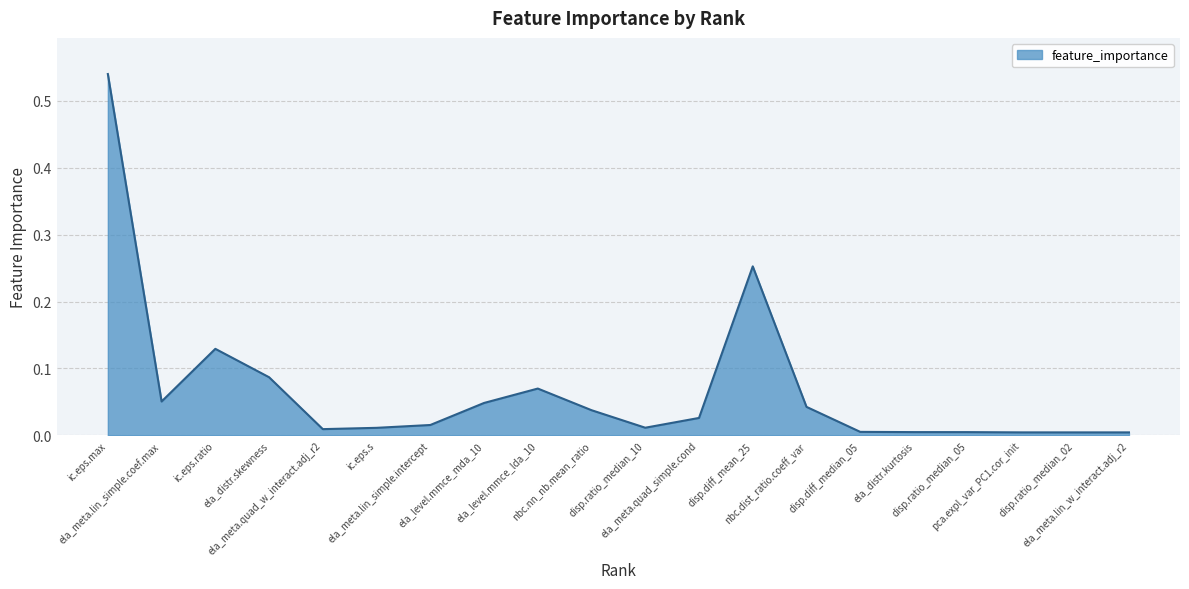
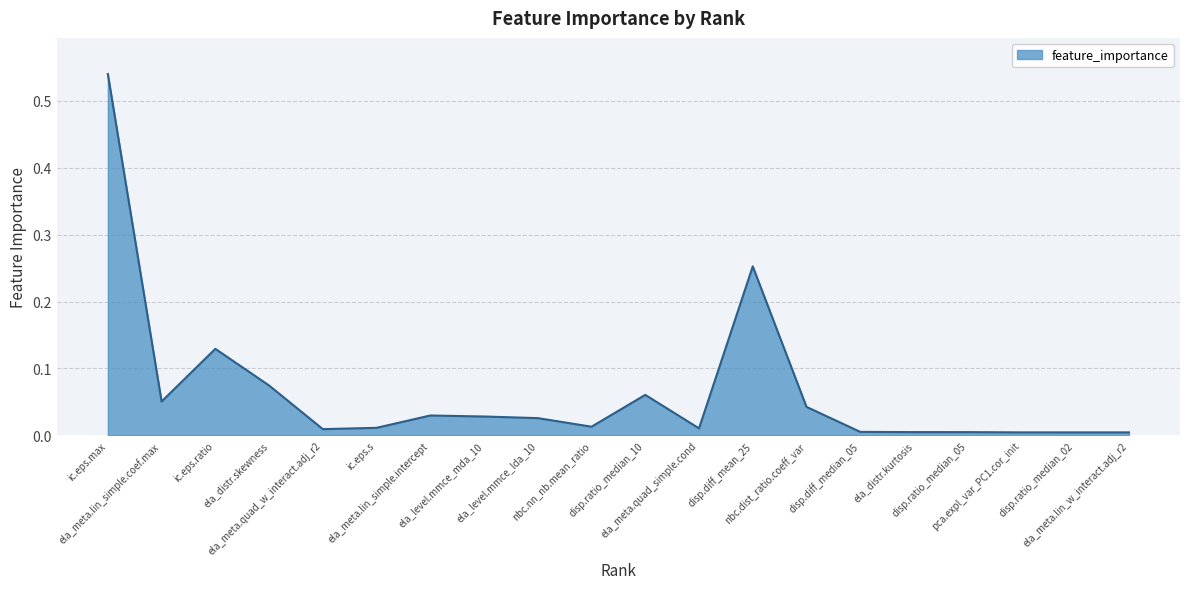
ela_distr.skewness: 0.09 -> 0.07
ela_meta.lin_simple.intercept: 0.02 -> 0.03
ela_level.mmce_mda_10: 0.05 -> 0.03
ela_level.mmce_lda_10: 0.07 -> 0.03
nbc.nn_nb.mean_ratio: 0.04 -> 0.01
disp.ratio_median_10: 0.01 -> 0.06
ela_meta.quad_simple.cond: 0.03 -> 0.01
